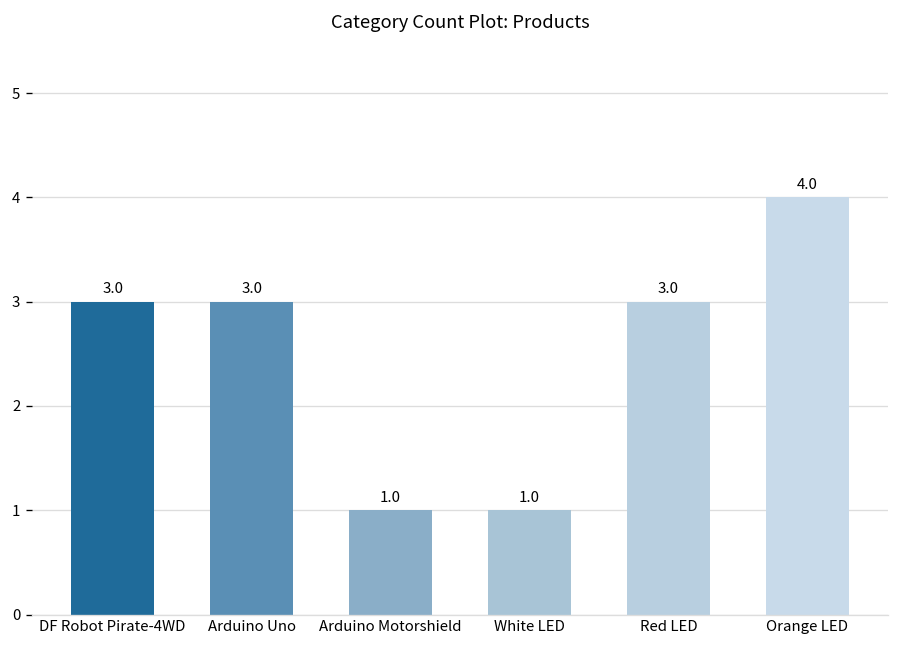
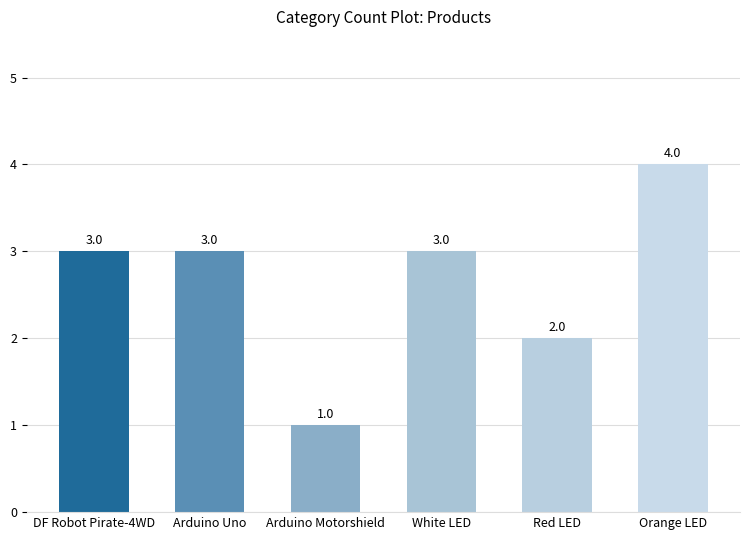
White LED: 1.0 -> 3.0
Red LED: 3.0 -> 2.0
